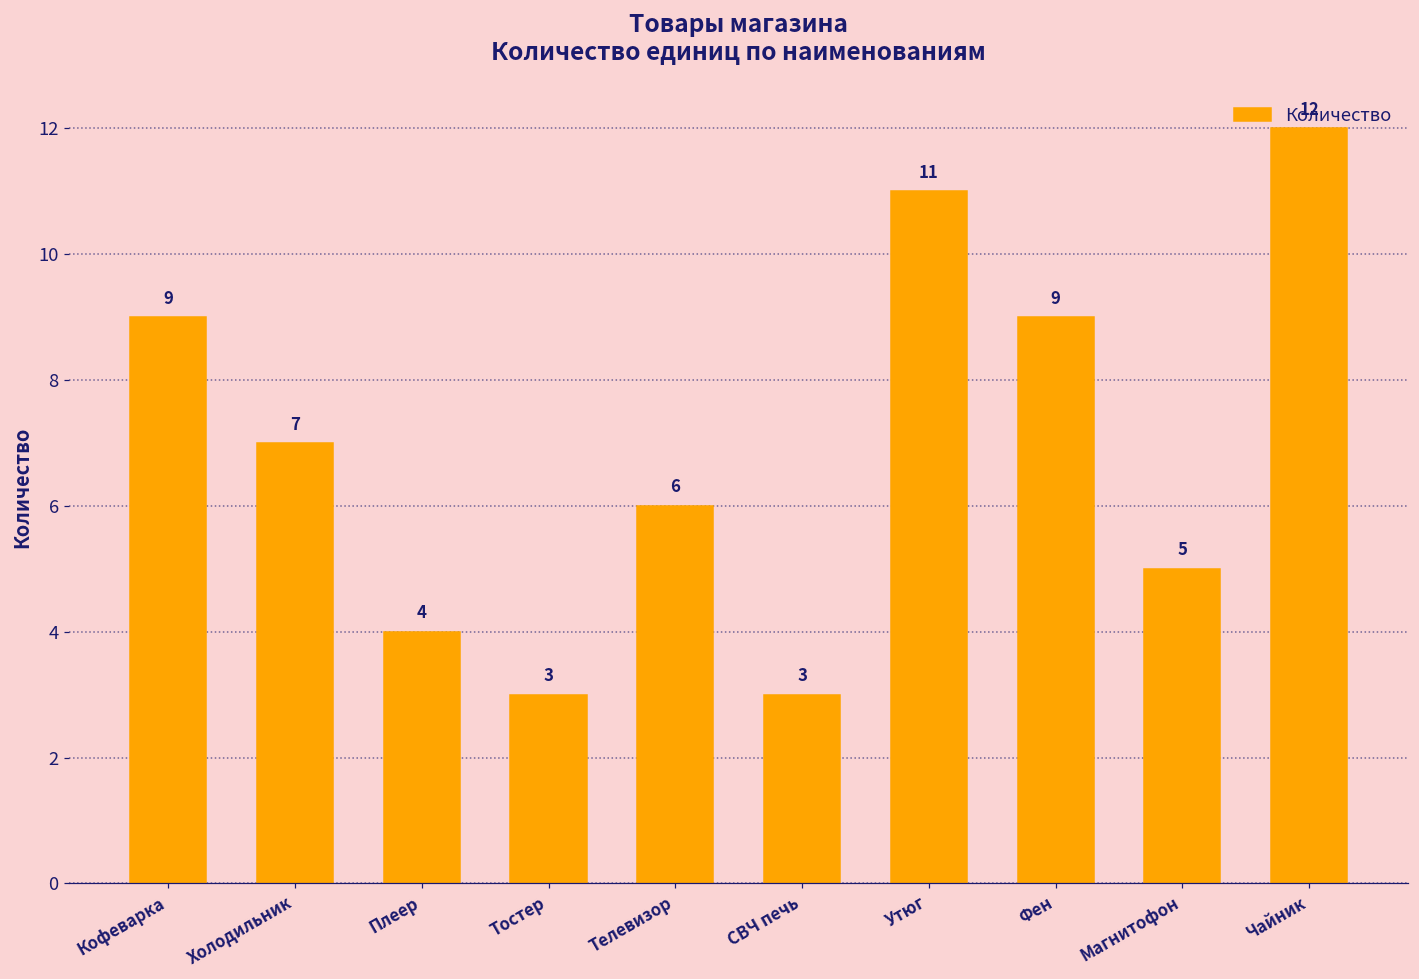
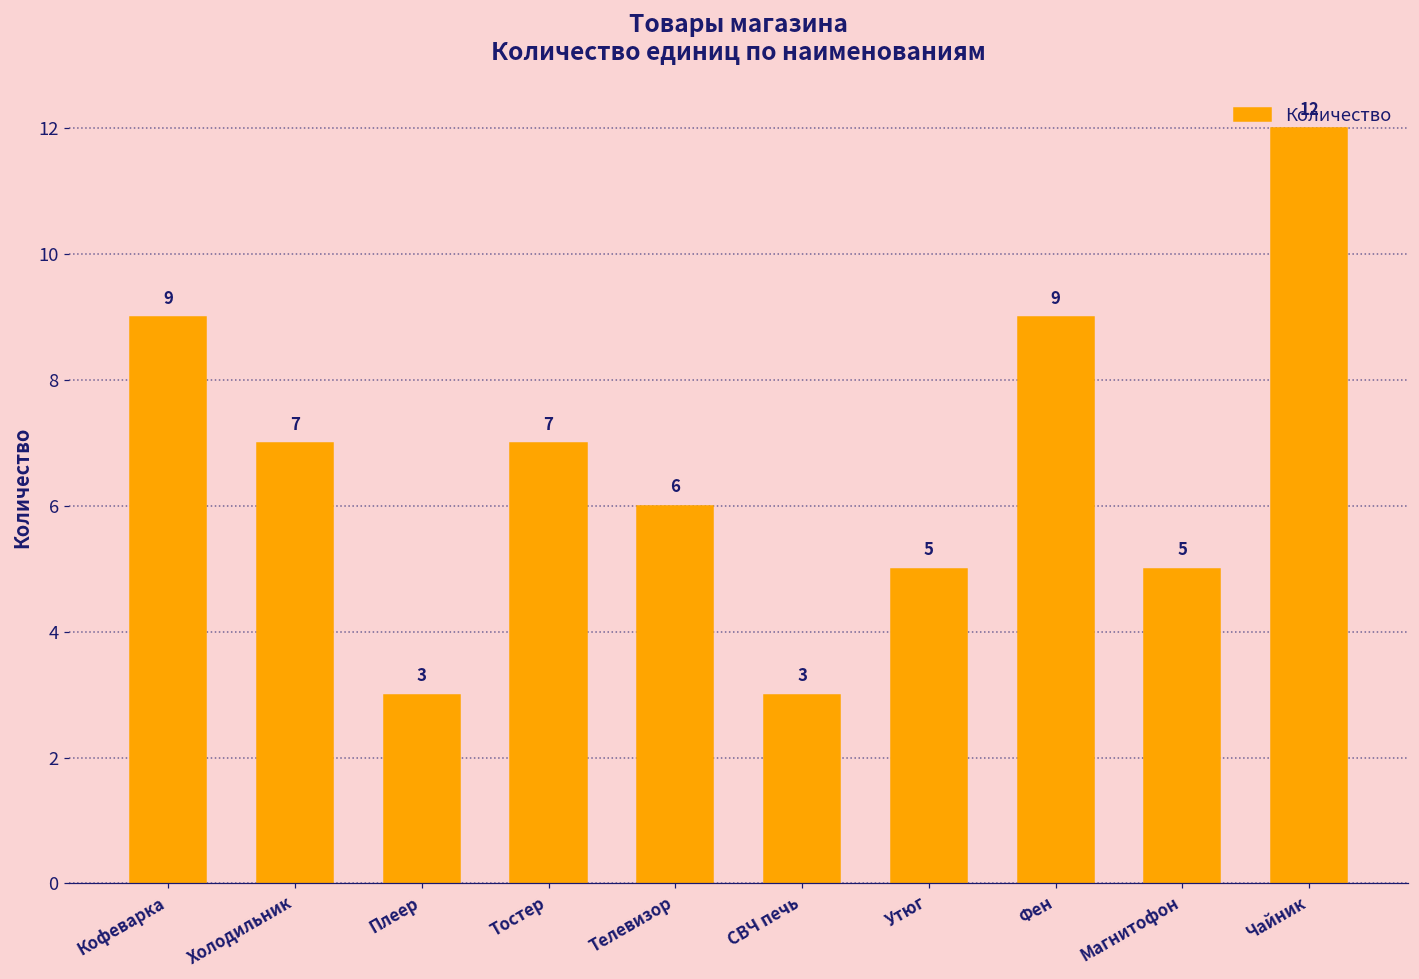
Плеер: 4 -> 3
Тостер: 3 -> 7
Утюг: 11 -> 5
